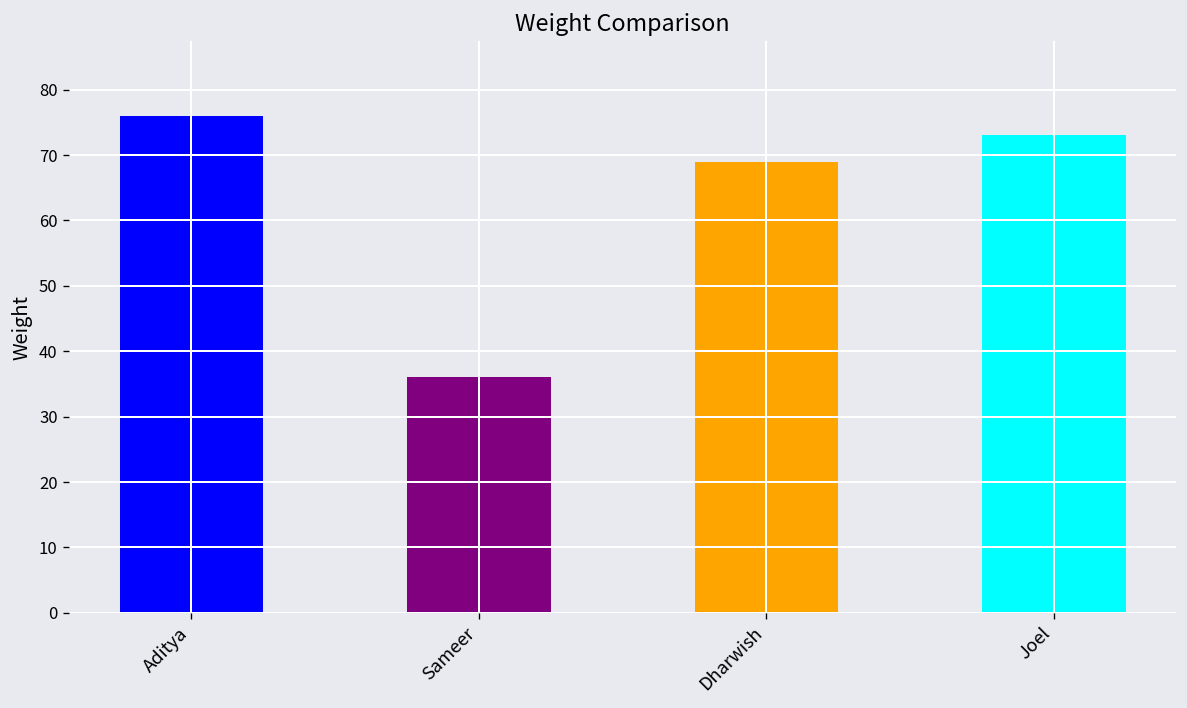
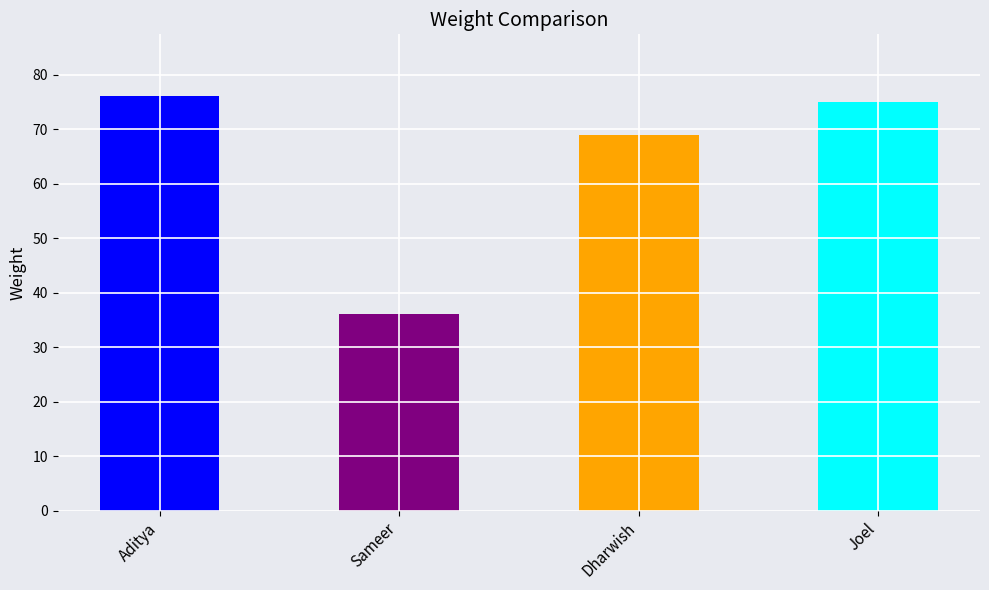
Joel: 73 -> 75
